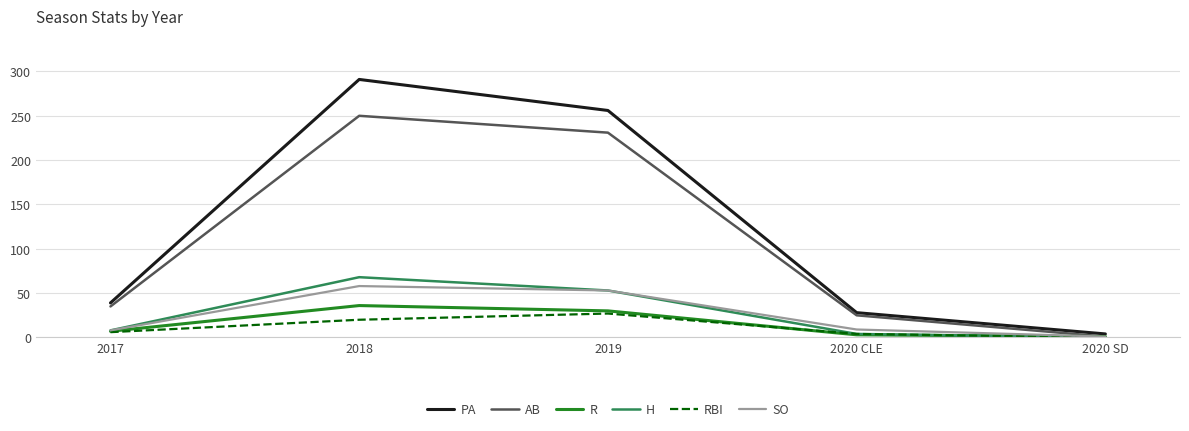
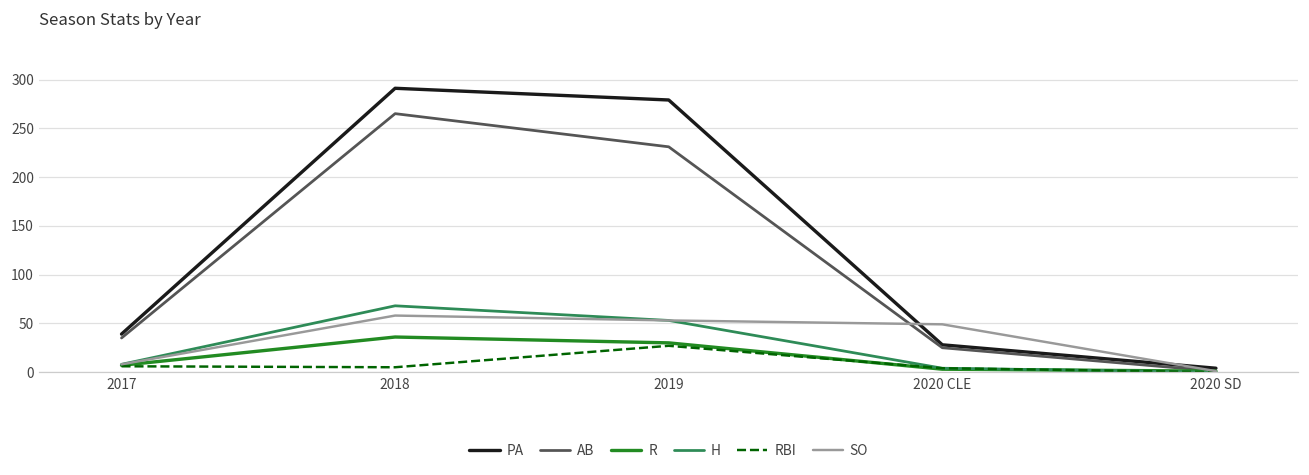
AB, 2018: 250 -> 270
RBI, 2018: 20 -> 10
PA, 2019: 260 -> 280
SO, 2020 CLE: 10 -> 50
